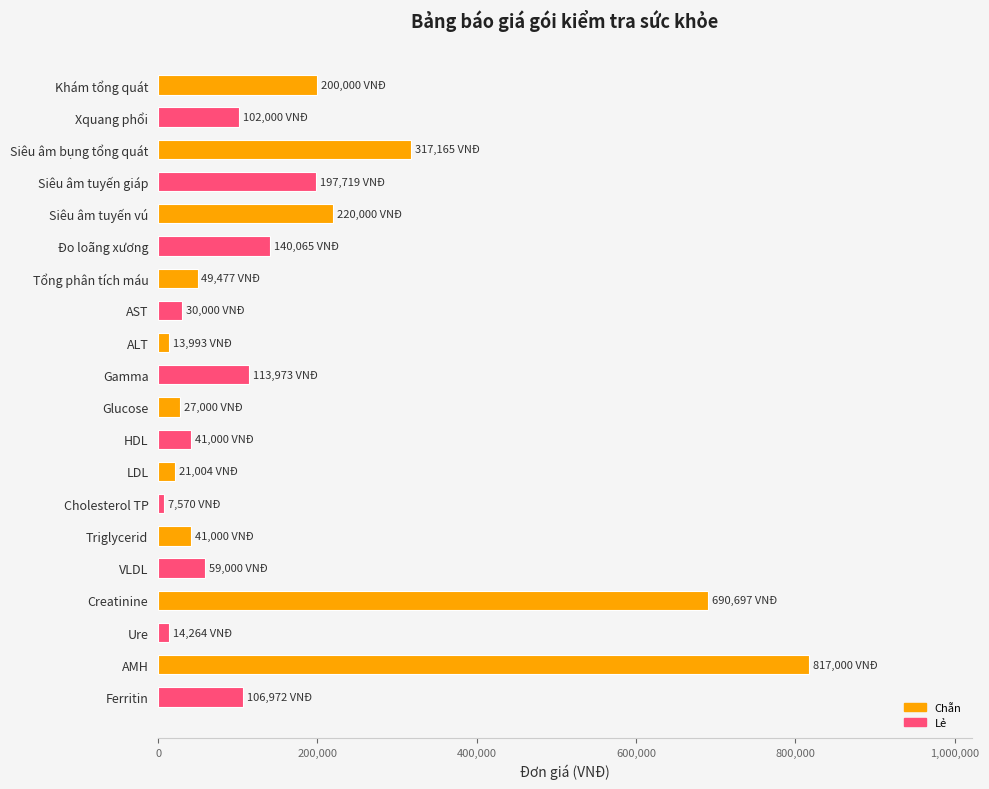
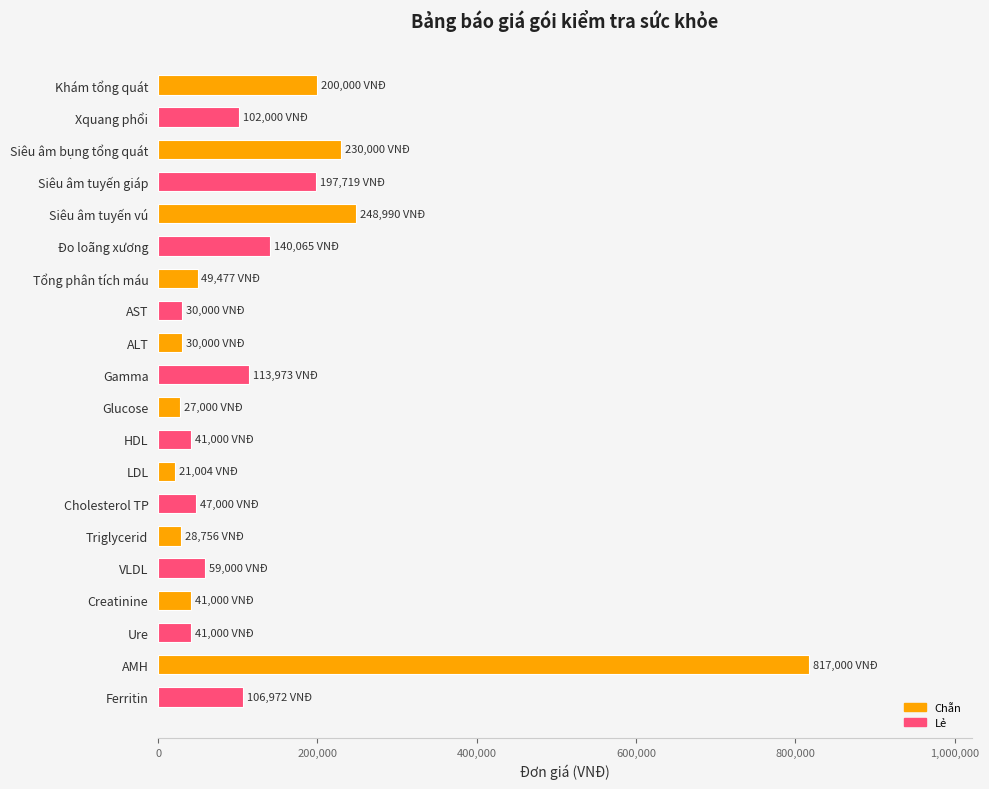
Siêu âm bụng tổng quát: 317,165 -> 230,000
Siêu âm tuyến vú: 220,000 -> 248,990
ALT: 13,993 -> 30,000
Cholesterol TP: 7,570 -> 47,000
Triglycerid: 41,000 -> 28,756
Creatinine: 690,697 -> 41,000
Ure: 14,264 -> 41,000
